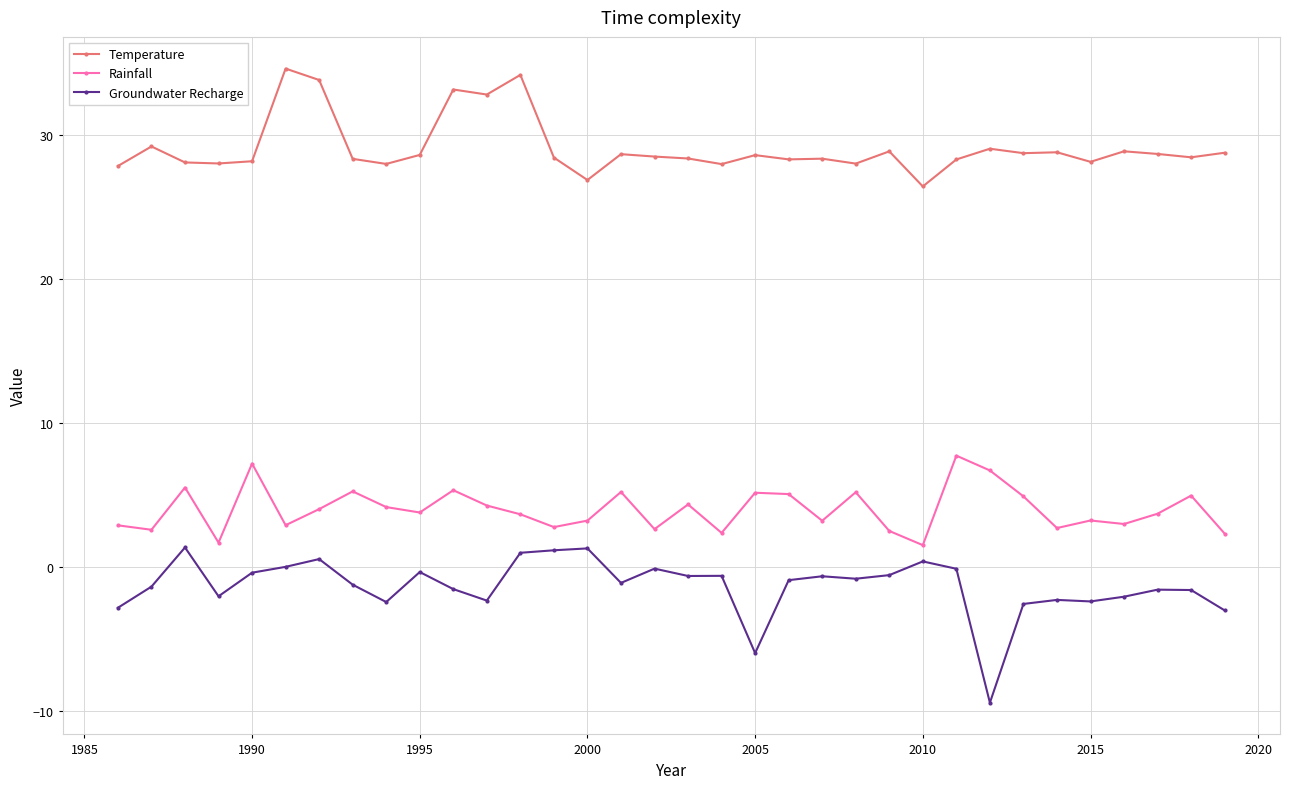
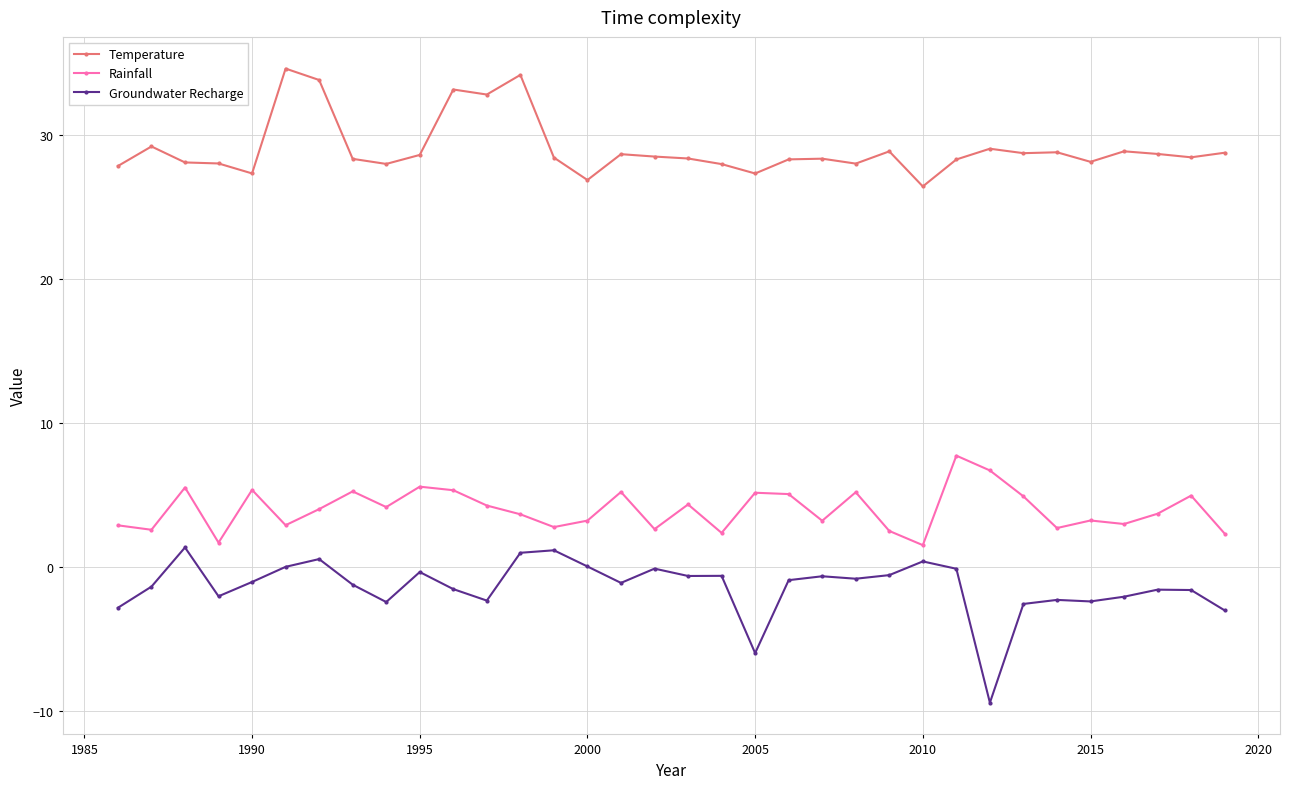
Temperature, 1990: 28.2 -> 27.3
Rainfall, 1990: 7.2 -> 5.4
Groundwater Recharge, 1990: -0.4 -> -1.0
Rainfall, 1995: 3.8 -> 5.6
Groundwater Recharge, 2000: 1.3 -> 0.1
Temperature, 2005: 28.6 -> 27.3
